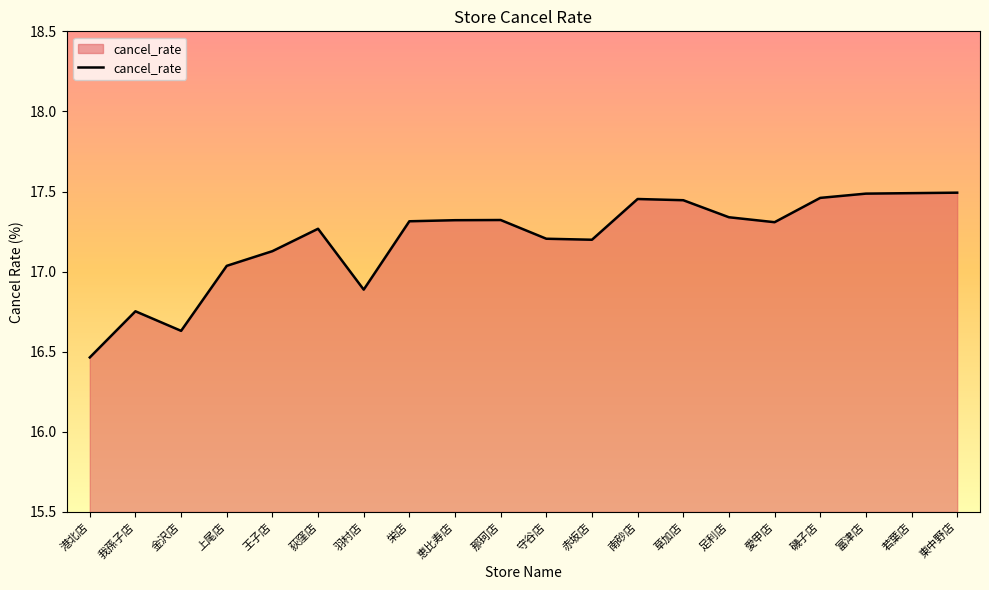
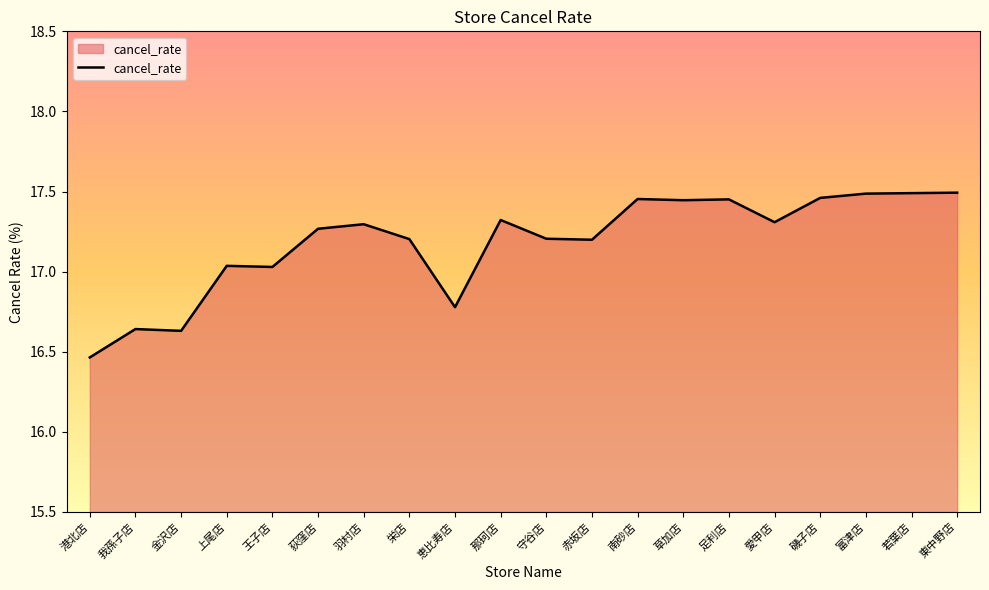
我孫子店: 16.75 -> 16.64
王子店: 17.13 -> 17.03
羽村店: 16.89 -> 17.30
栄店: 17.31 -> 17.20
恵比寿店: 17.32 -> 16.78
足利店: 17.34 -> 17.45
